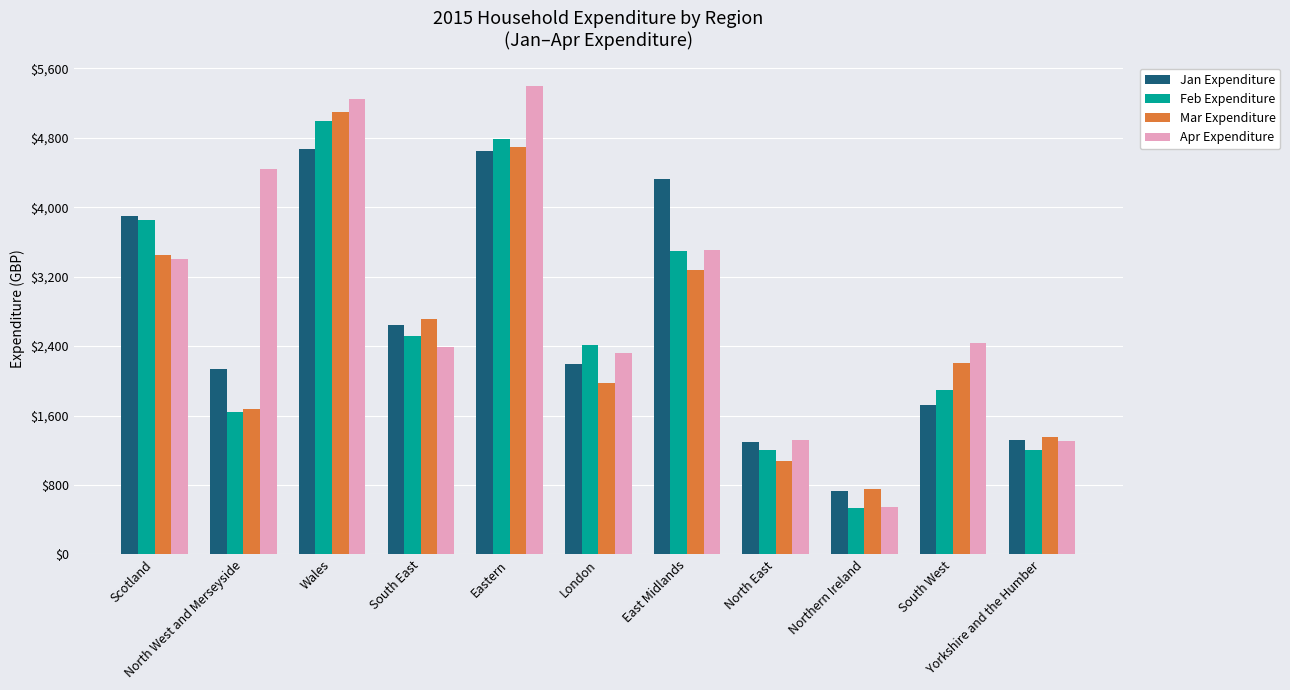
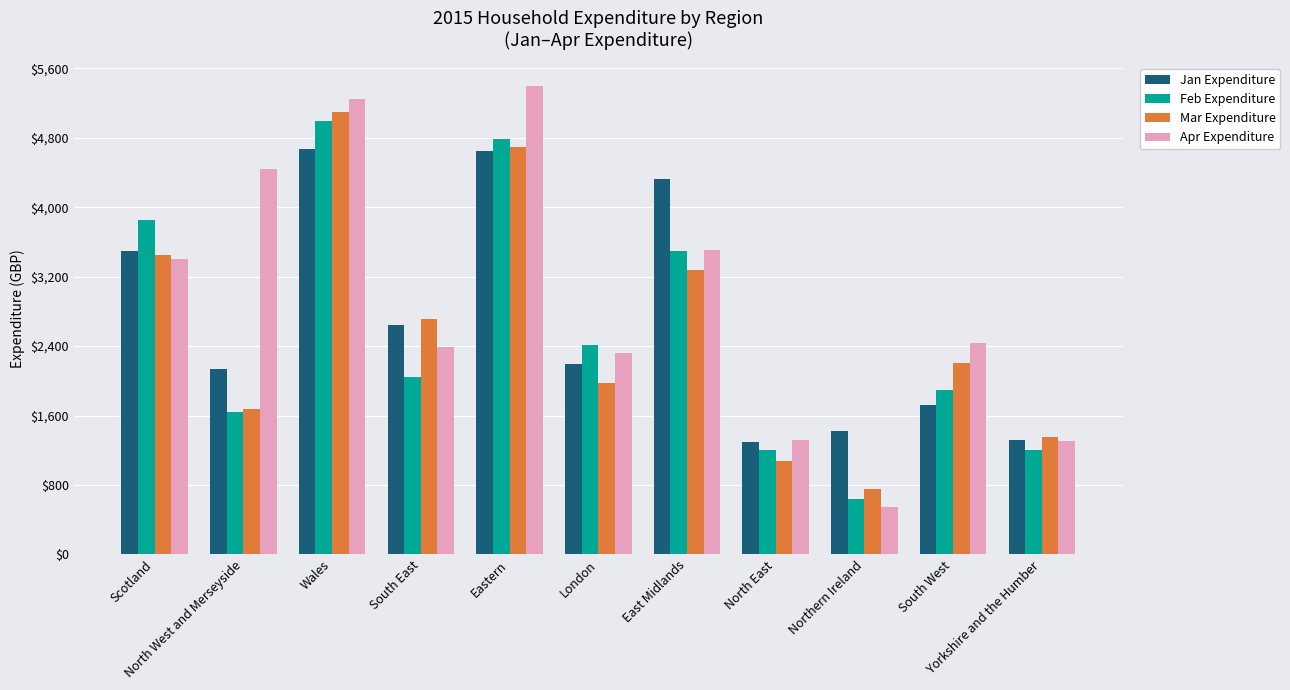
Jan Expenditure, Scotland: $3,900 -> $3,500
Feb Expenditure, South East: $2,500 -> $2,000
Jan Expenditure, Northern Ireland: $700 -> $1,400
Feb Expenditure, Northern Ireland: $500 -> $600
